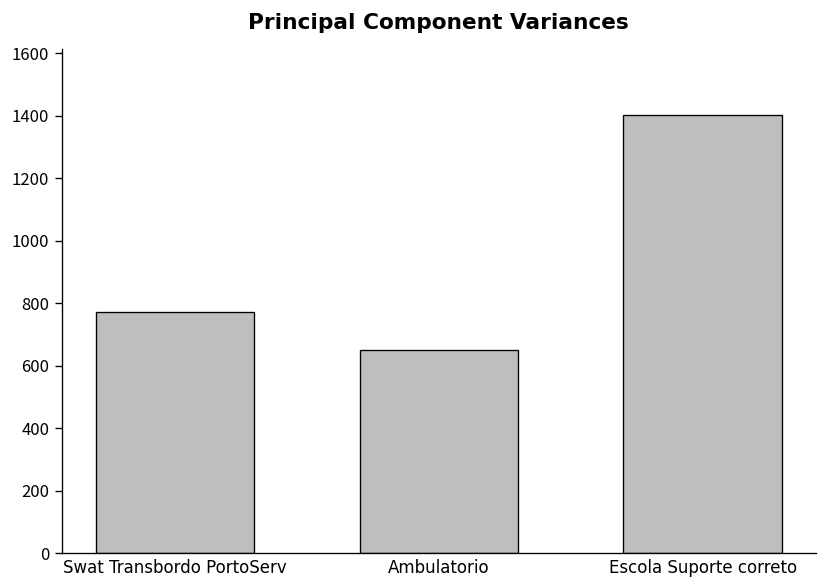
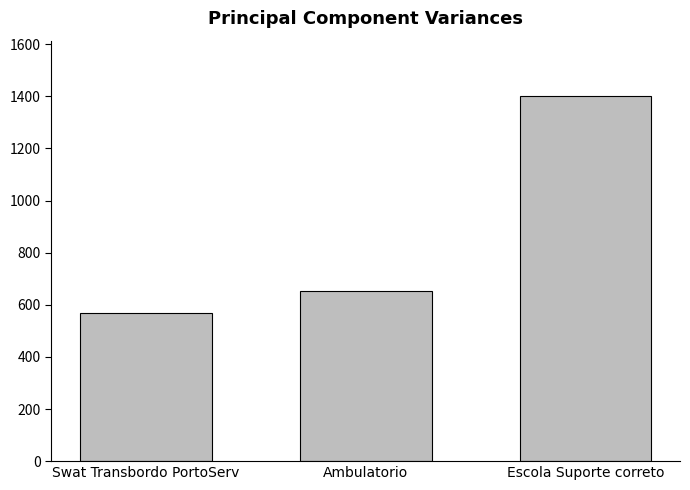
Swat Transbordo PortoServ: 770 -> 570
